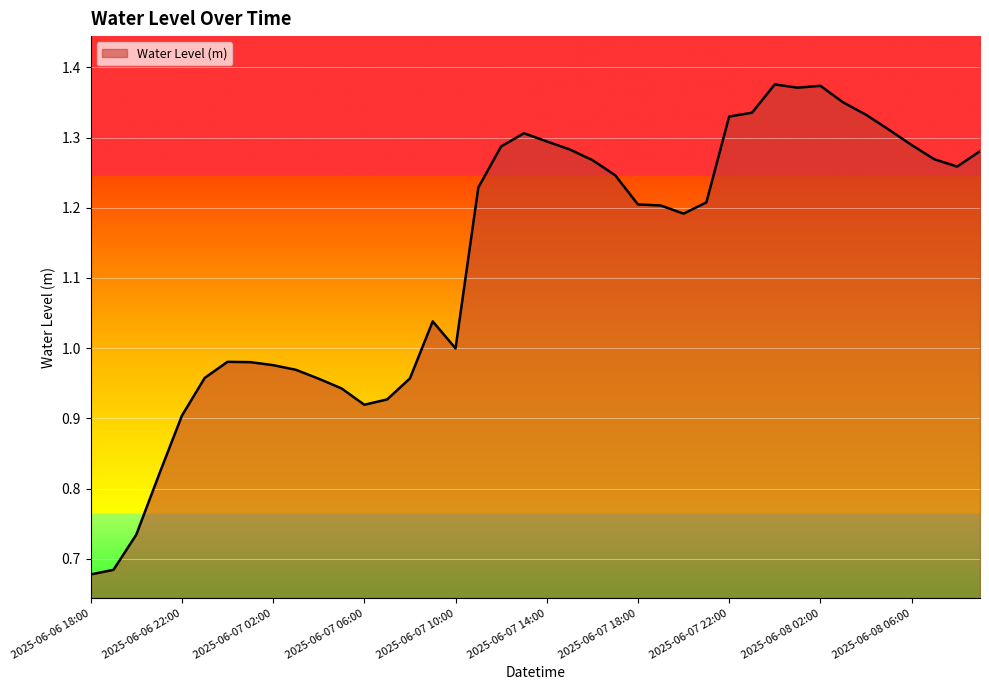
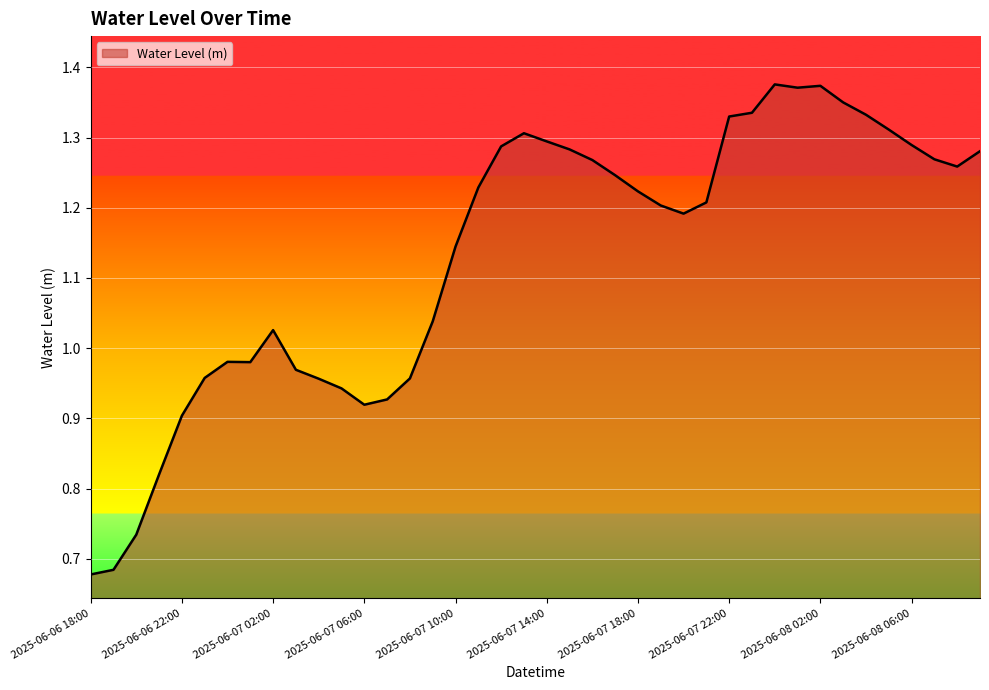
2025-06-07 02:00: 0.98 -> 1.03
2025-06-07 10:00: 1.00 -> 1.14
2025-06-07 18:00: 1.20 -> 1.22
